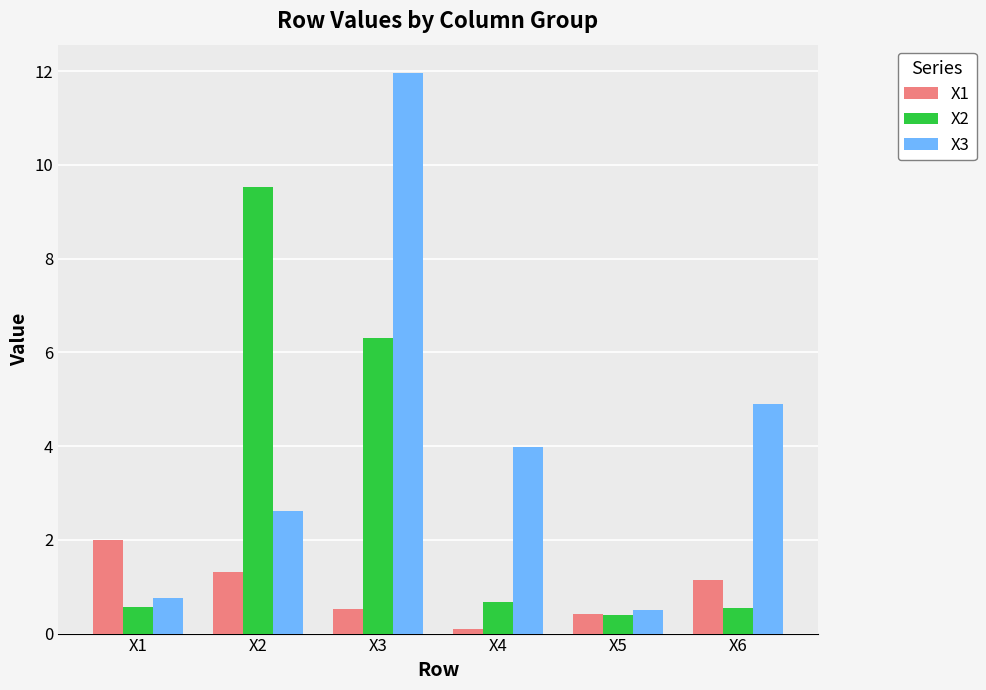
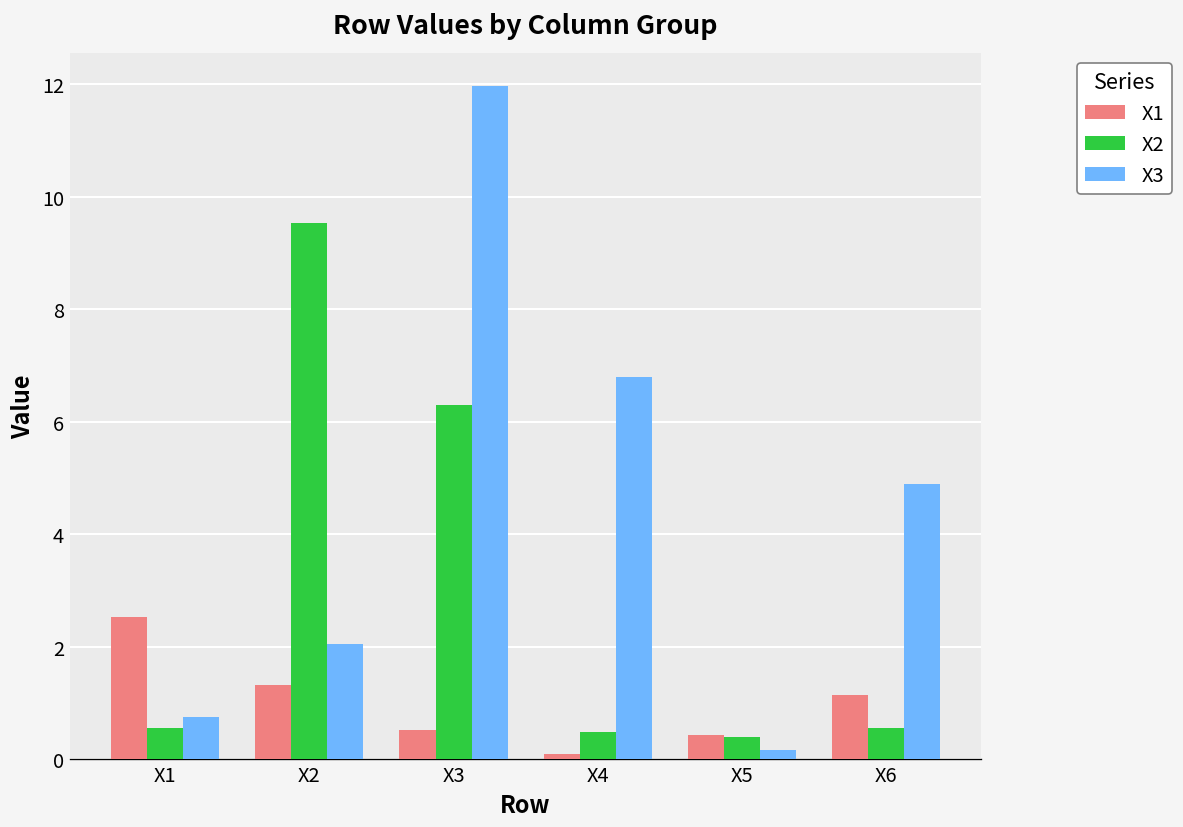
X1, X1: 2.0 -> 2.5
X3, X2: 2.6 -> 2.0
X2, X4: 0.7 -> 0.5
X3, X4: 4.0 -> 6.8
X3, X5: 0.5 -> 0.2
